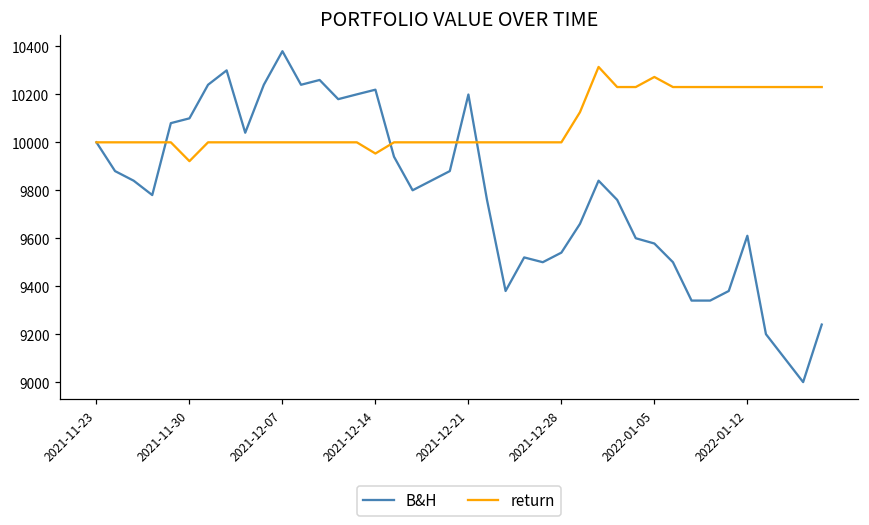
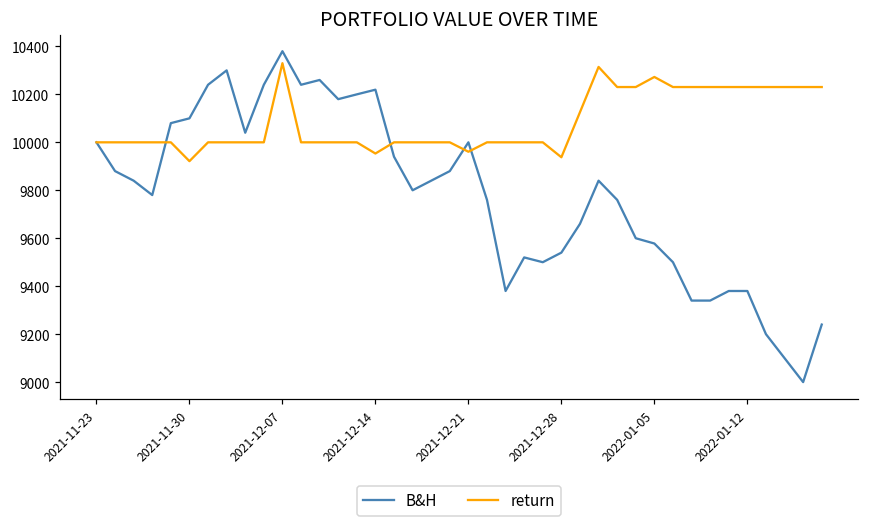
return, 2021-12-07: 10000 -> 10330
B&H, 2021-12-21: 10200 -> 10000
return, 2021-12-21: 10000 -> 9960
return, 2021-12-28: 10000 -> 9940
B&H, 2022-01-12: 9610 -> 9380
